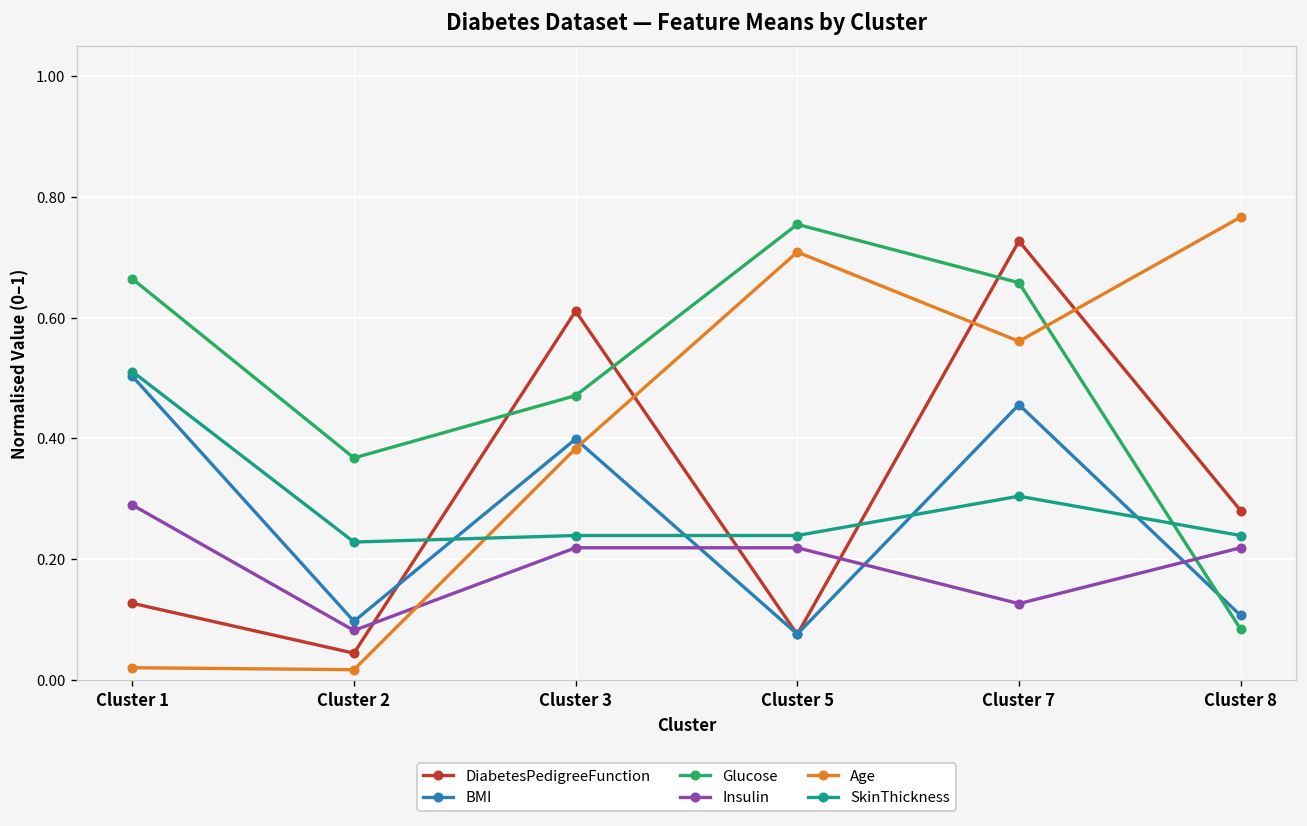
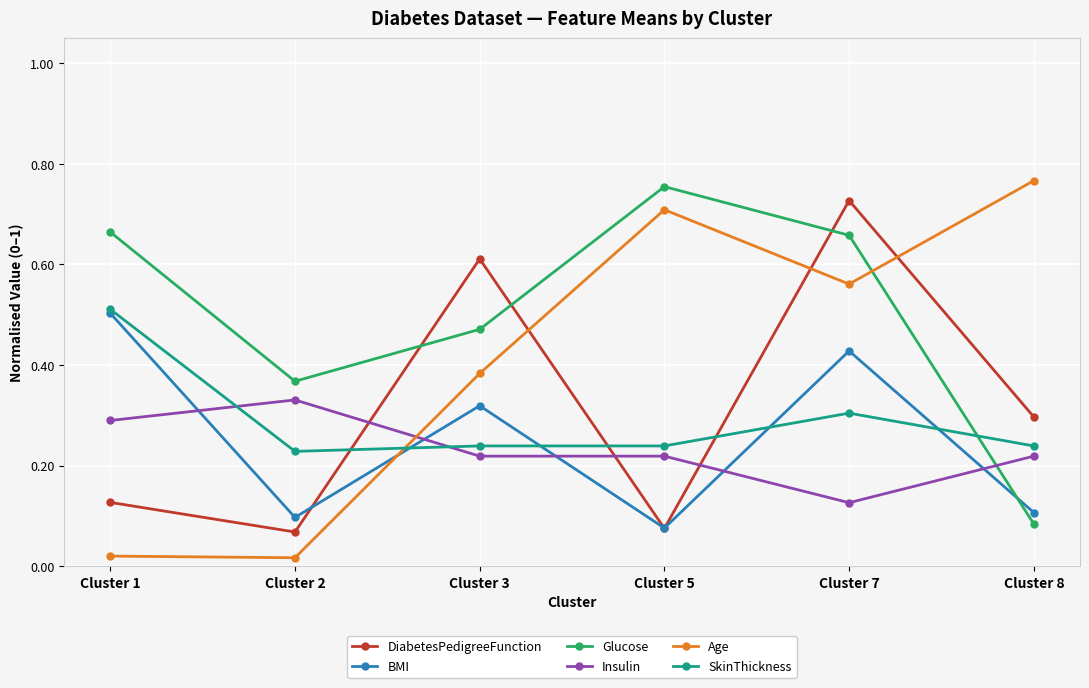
DiabetesPedigreeFunction, Cluster 2: 0.04 -> 0.07
Insulin, Cluster 2: 0.08 -> 0.33
BMI, Cluster 3: 0.40 -> 0.32
BMI, Cluster 7: 0.46 -> 0.43
DiabetesPedigreeFunction, Cluster 8: 0.28 -> 0.30
